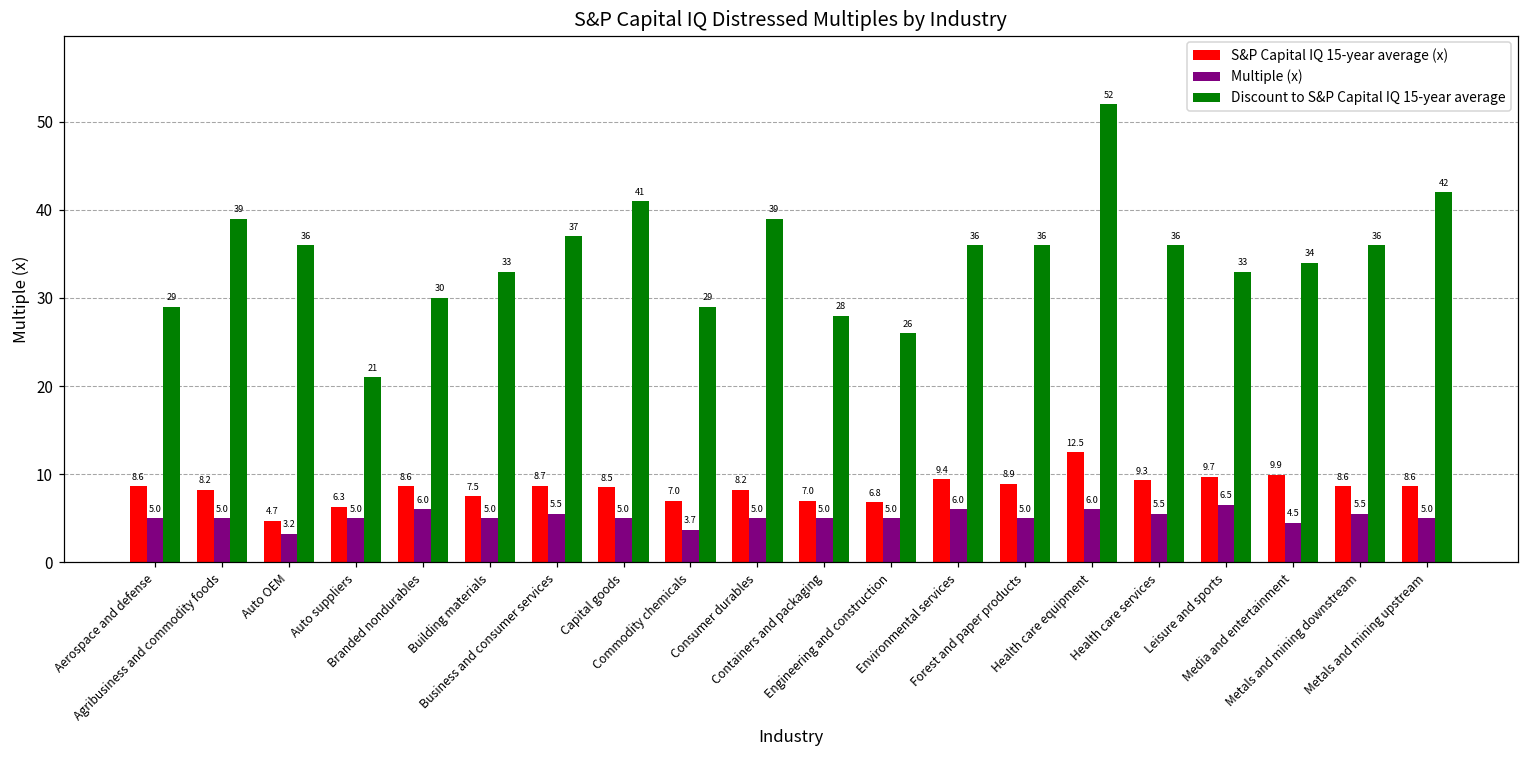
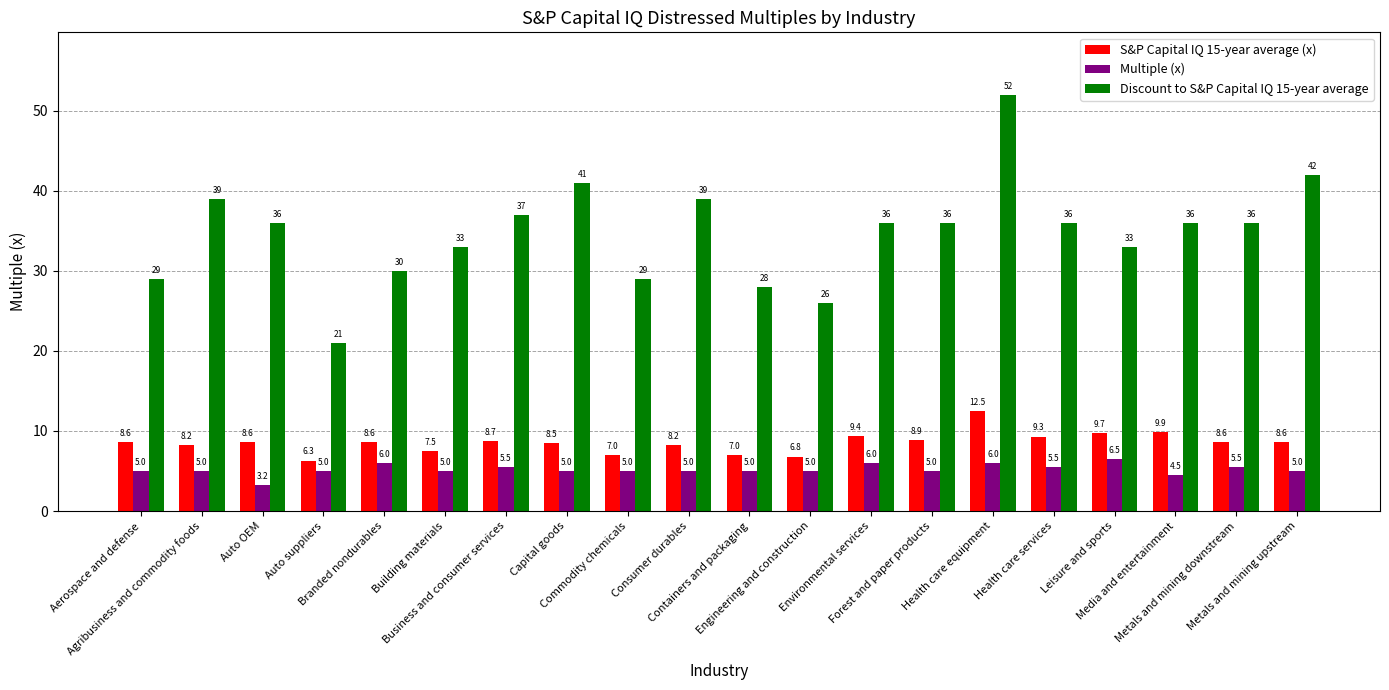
S&P Capital IQ 15-year average (x), Auto OEM: 4.7 -> 8.6
Multiple (x), Commodity chemicals: 3.7 -> 5.0
Discount to S&P Capital IQ 15-year average, Media and entertainment: 34 -> 36
